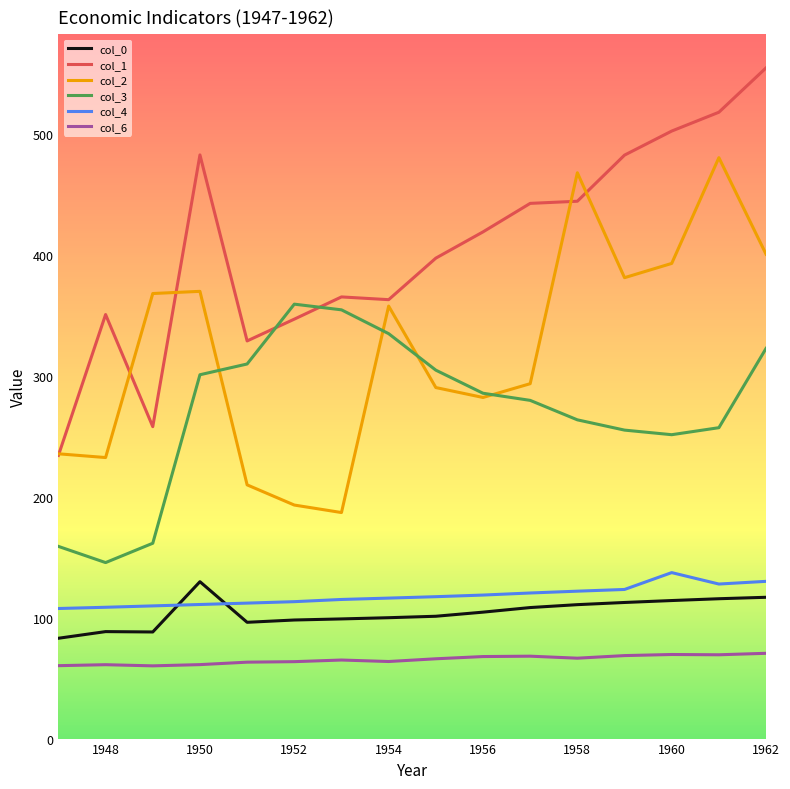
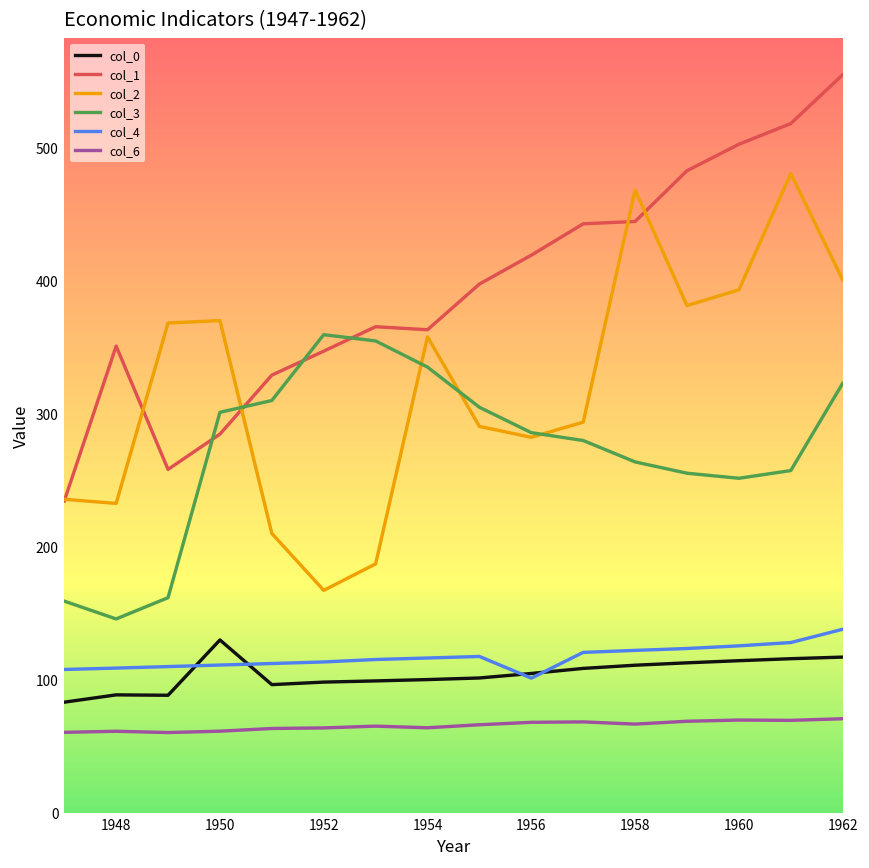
col_1, 1950: 483 -> 285
col_2, 1952: 193 -> 167
col_4, 1956: 119 -> 101
col_4, 1960: 137 -> 125
col_4, 1962: 130 -> 138
